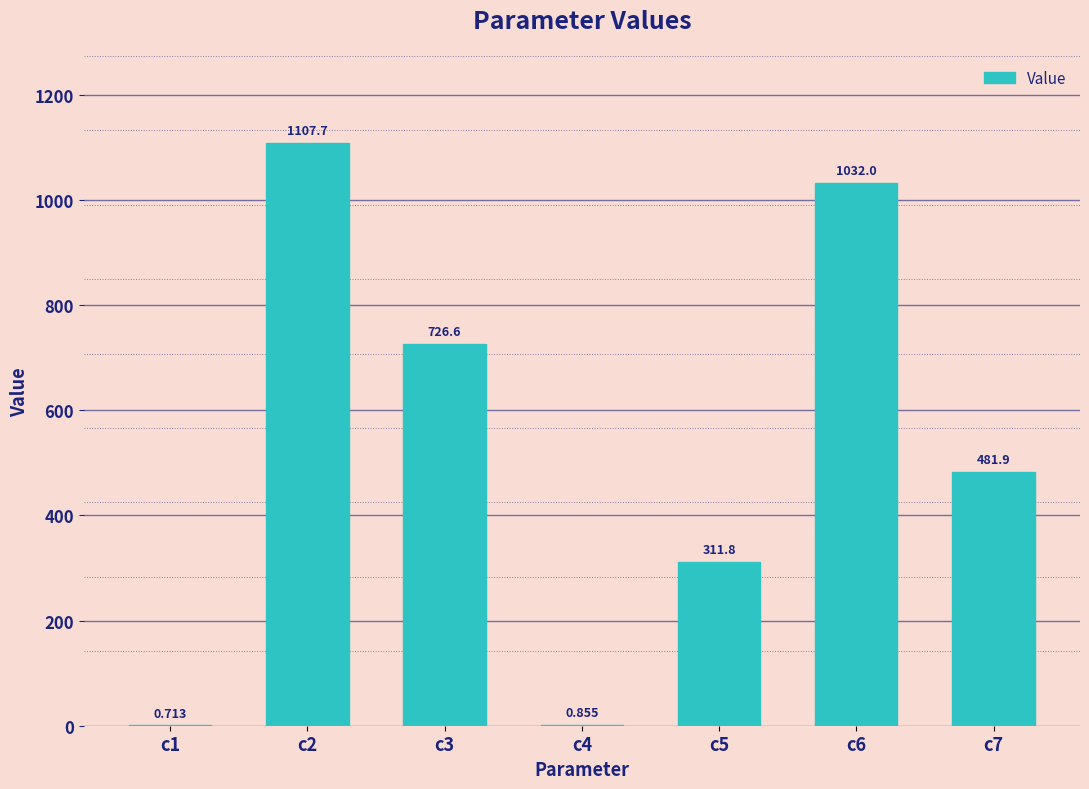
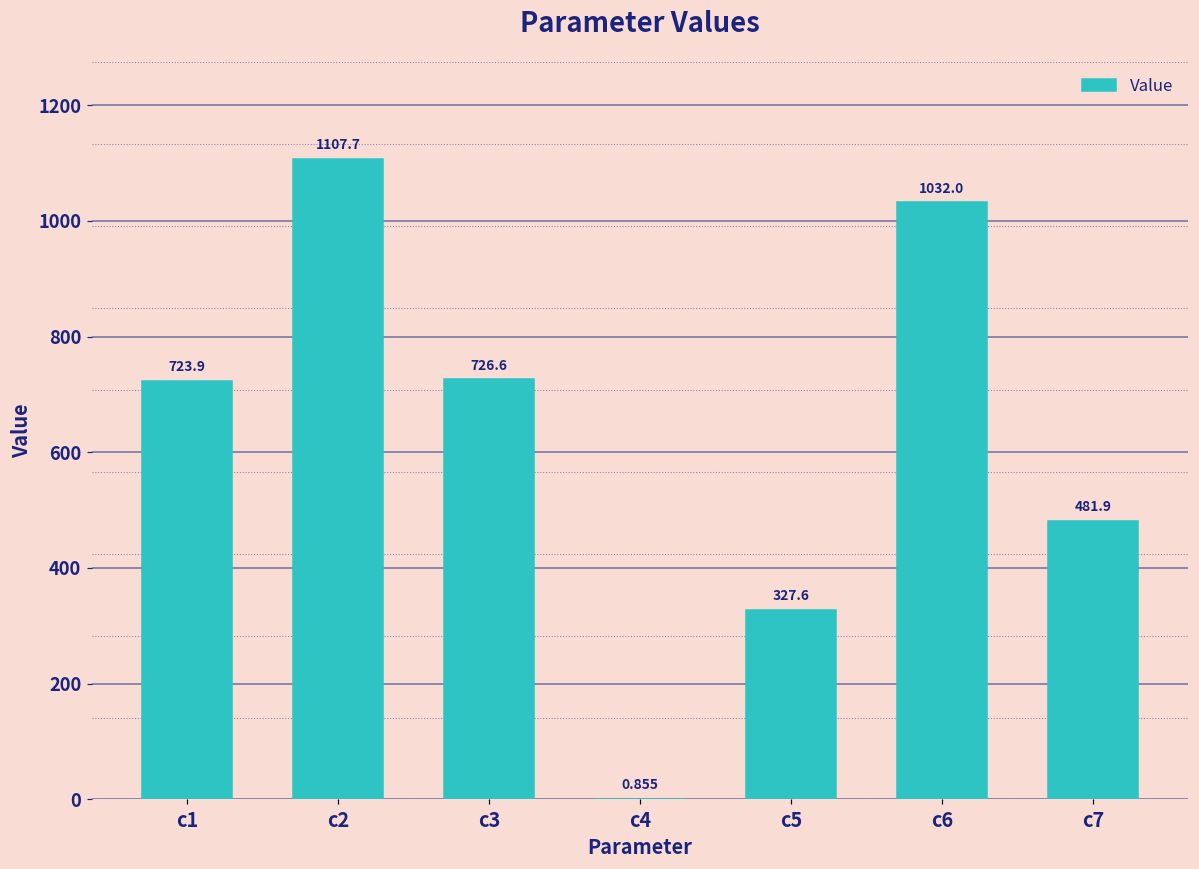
c1: 0.713 -> 723.9
c5: 311.8 -> 327.6
